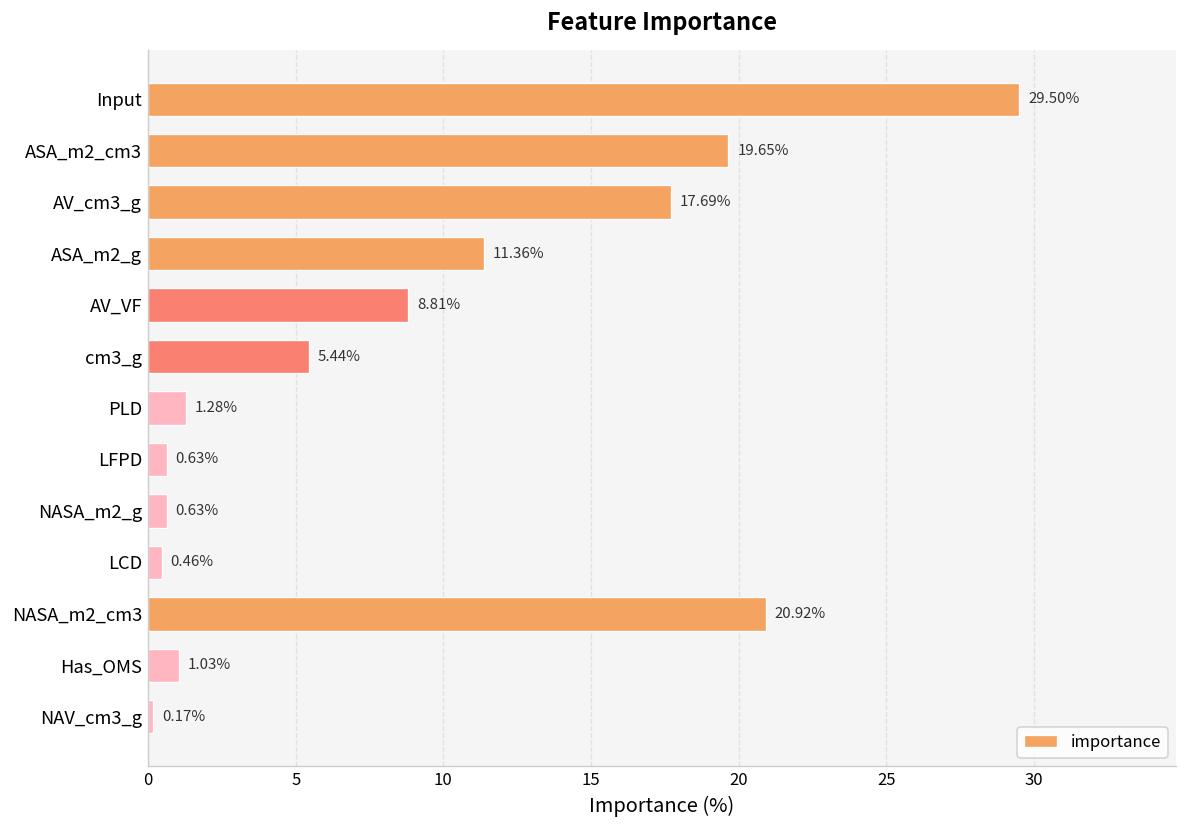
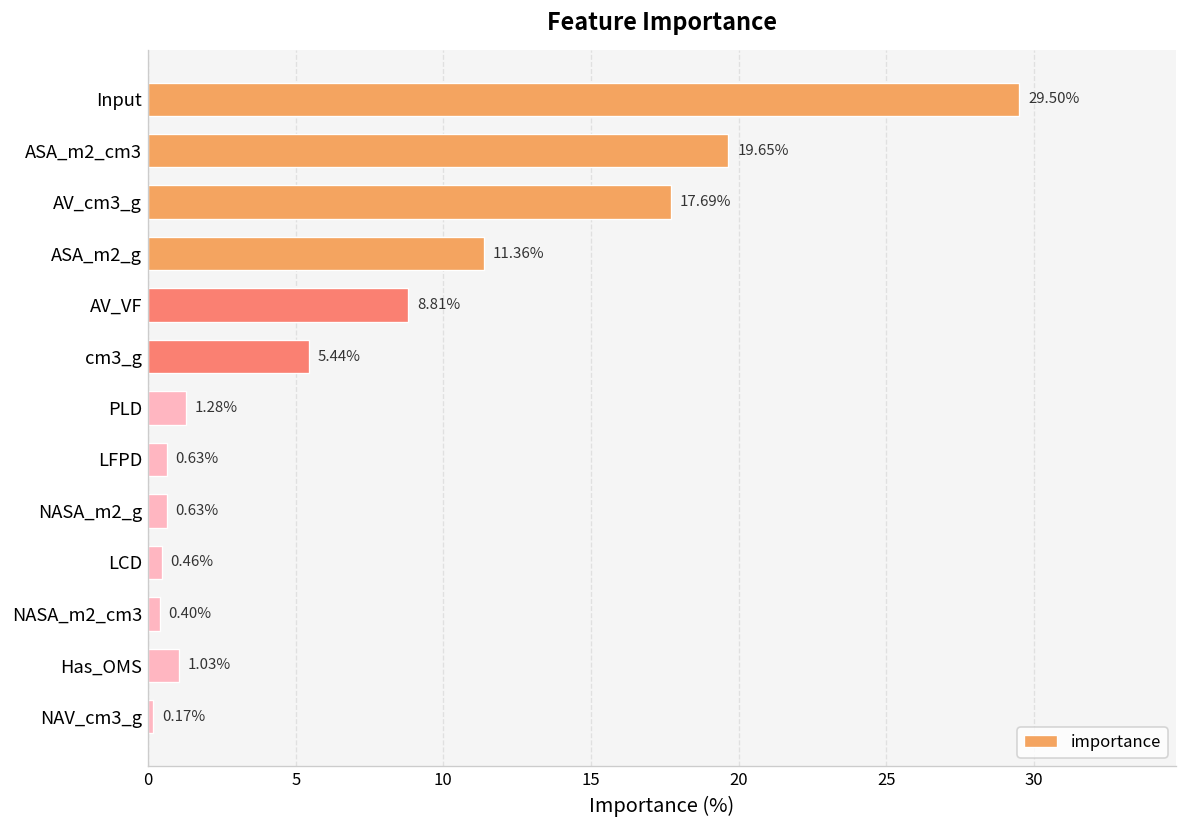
NASA_m2_cm3: 20.92% -> 0.40%
